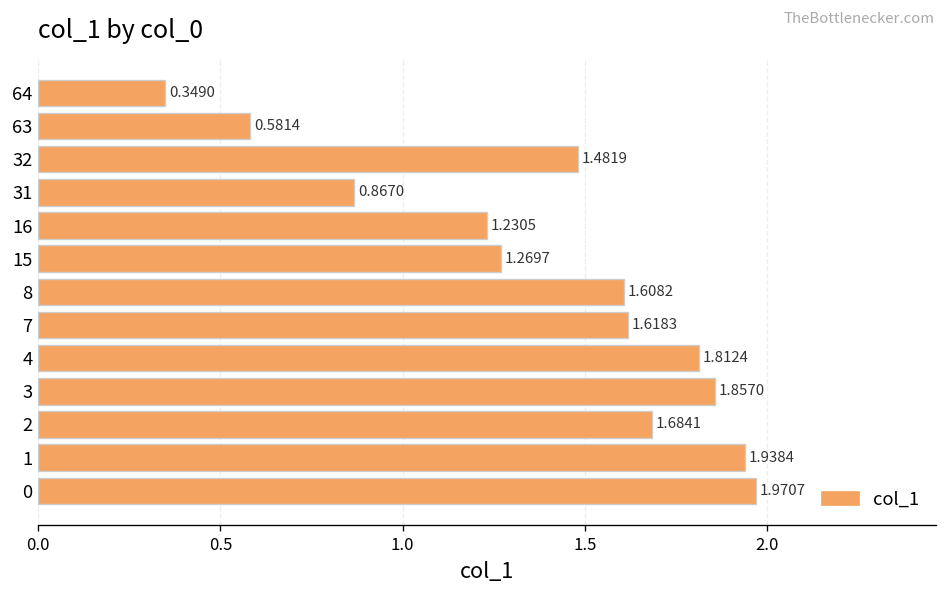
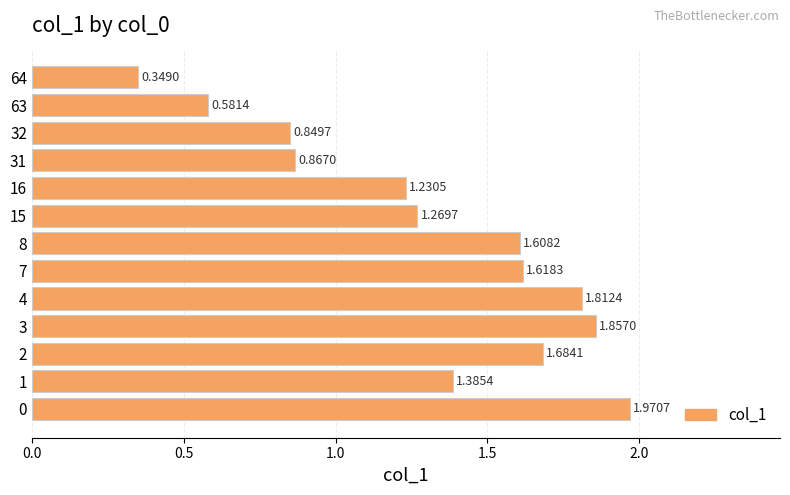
32: 1.4819 -> 0.8497
1: 1.9384 -> 1.3854
